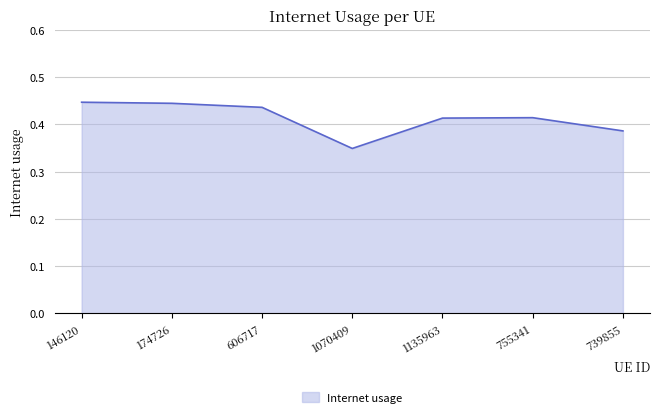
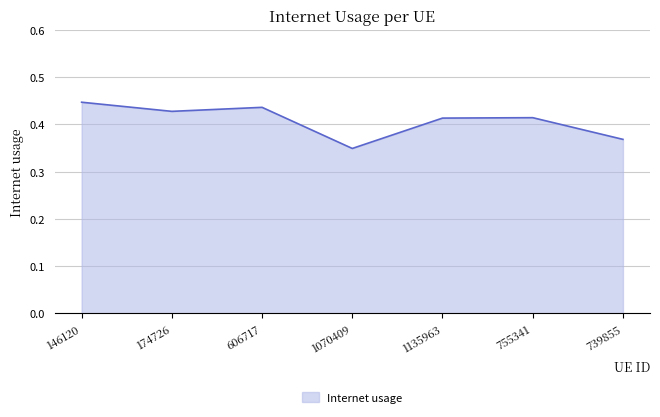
174726: 0.44 -> 0.43
739855: 0.39 -> 0.37
